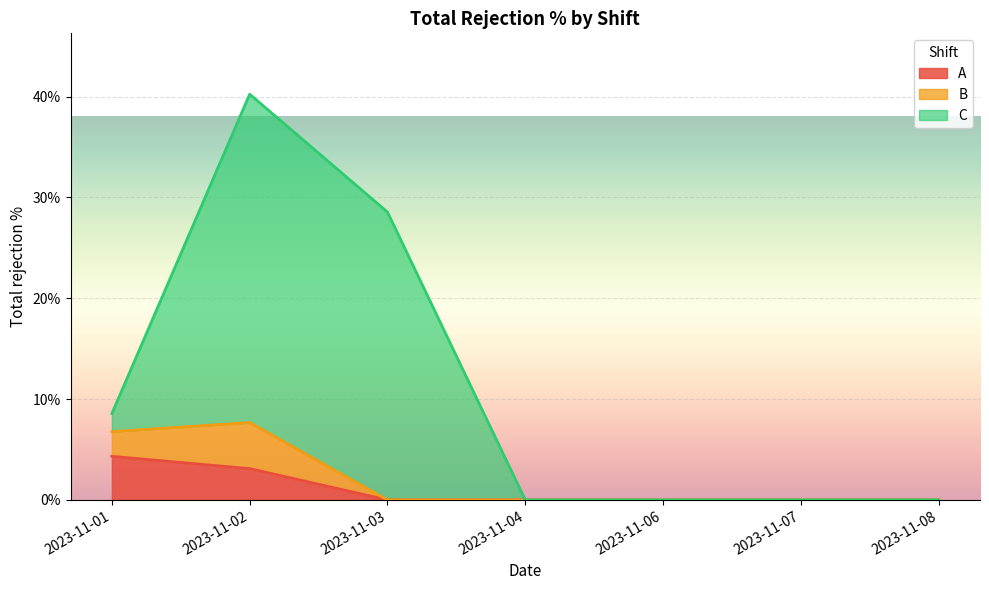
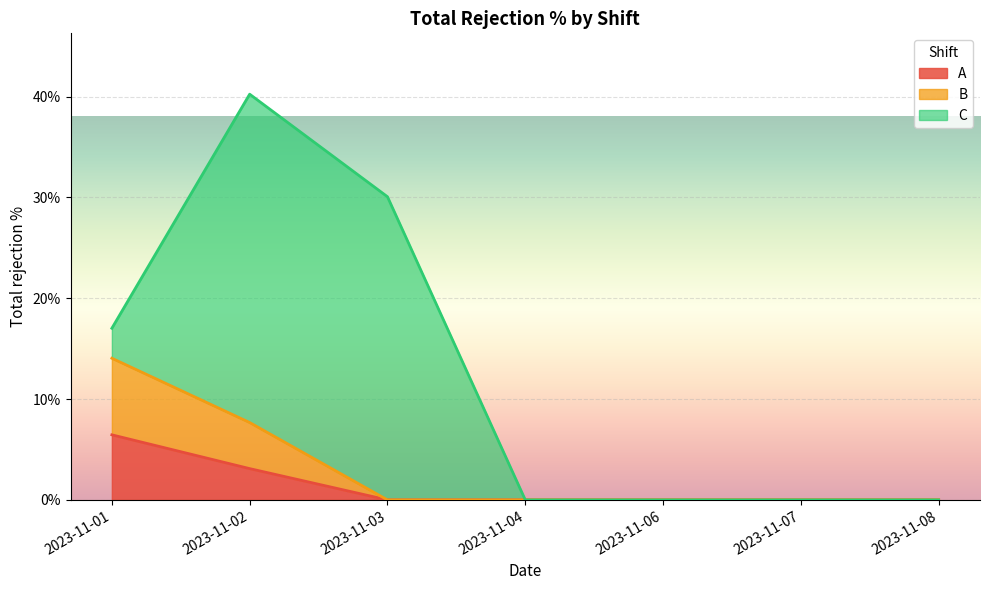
A, 2023-11-01: 4.3% -> 6.5%
B, 2023-11-01: 2.4% -> 7.6%
C, 2023-11-01: 1.8% -> 3.0%
C, 2023-11-03: 28.5% -> 30.1%
